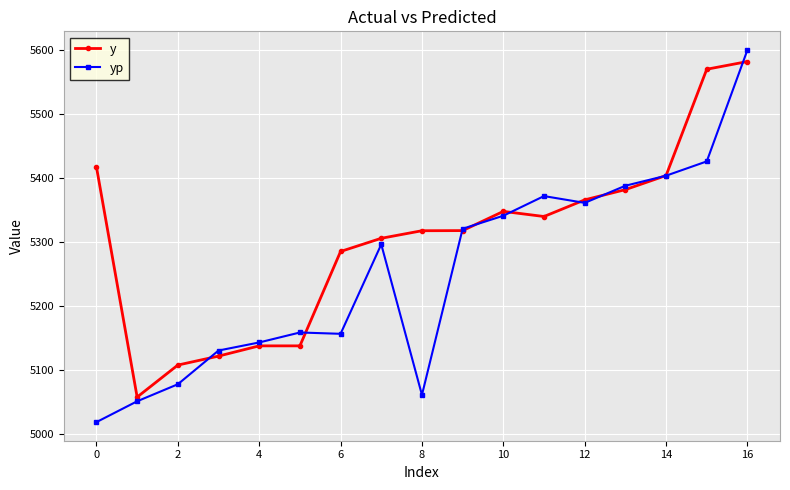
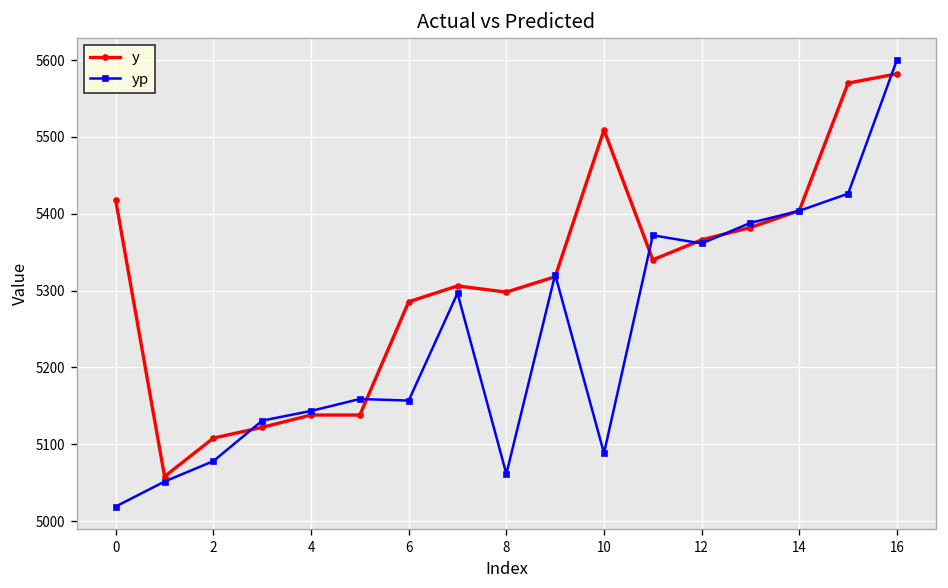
y, 8: 5320 -> 5300
y, 10: 5350 -> 5510
yp, 10: 5340 -> 5090
